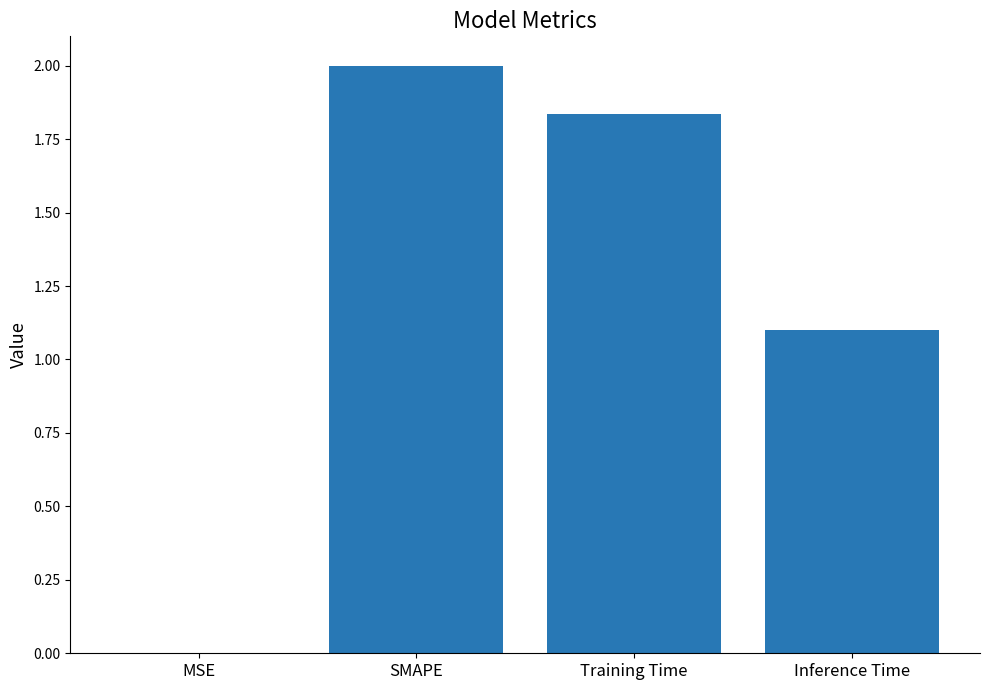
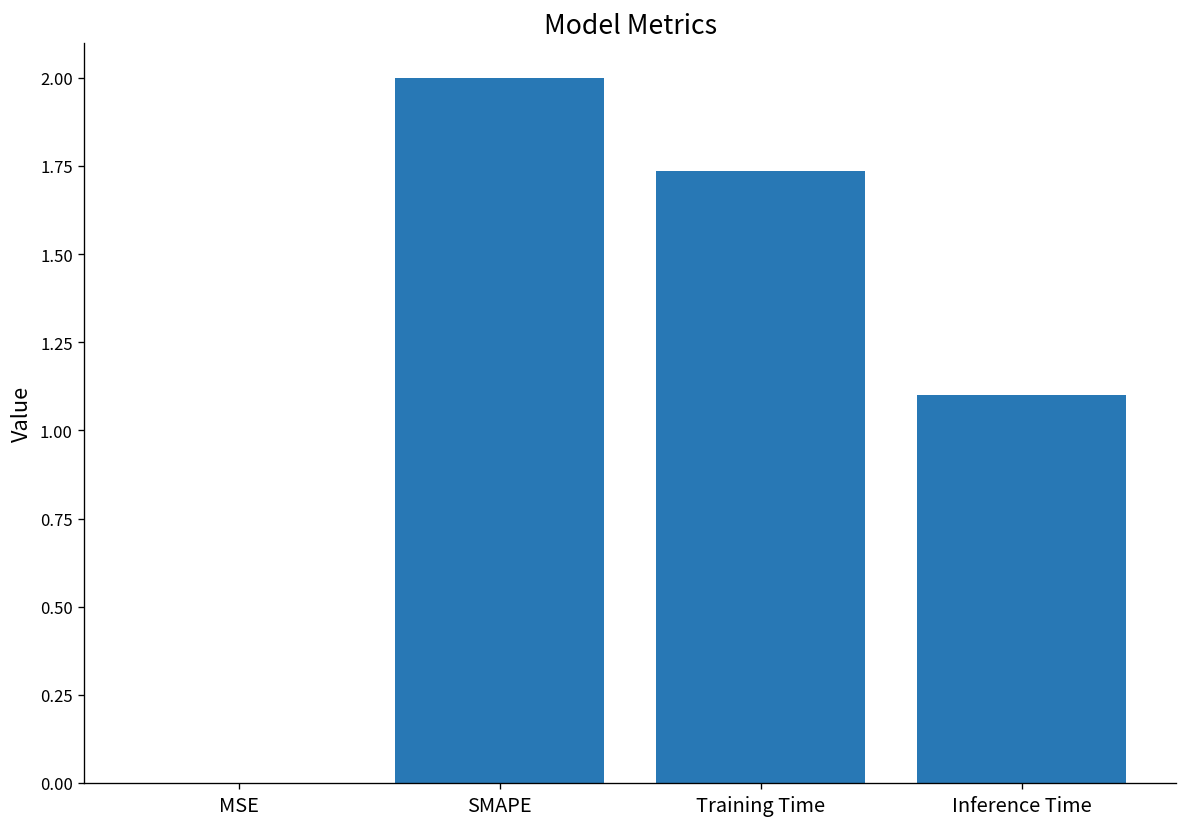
Training Time: 1.84 -> 1.74
